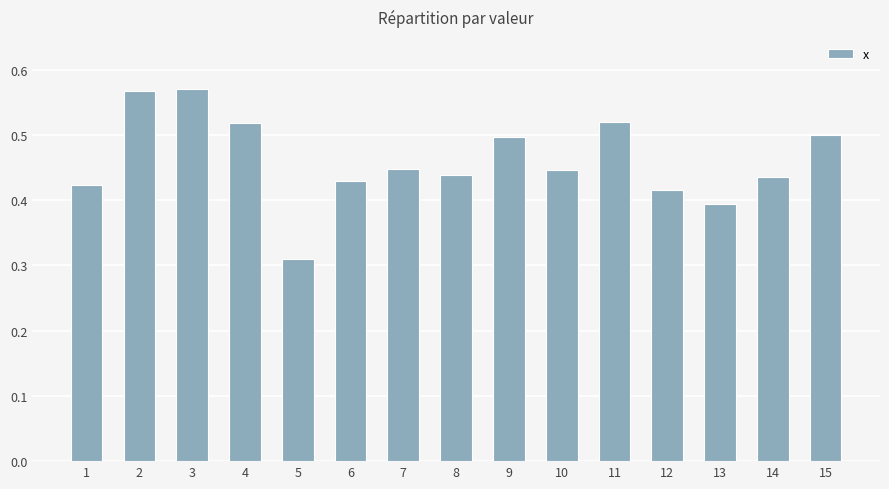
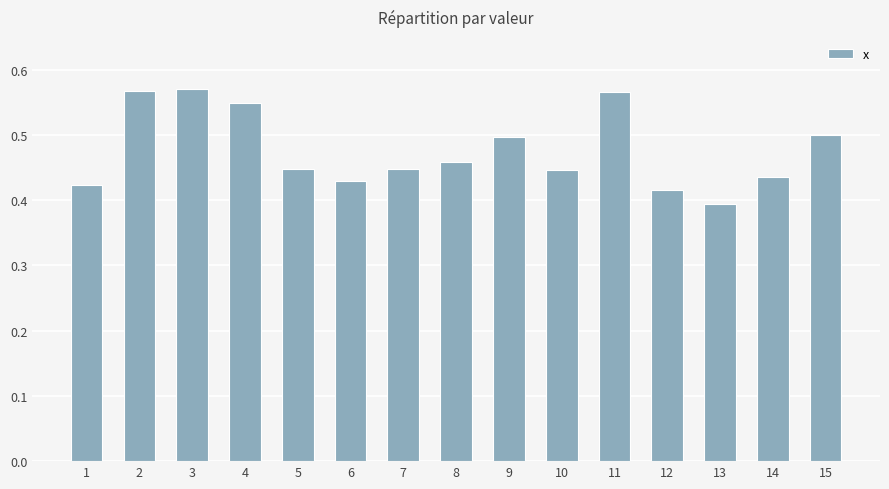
4: 0.52 -> 0.55
5: 0.31 -> 0.45
8: 0.44 -> 0.46
11: 0.52 -> 0.57
